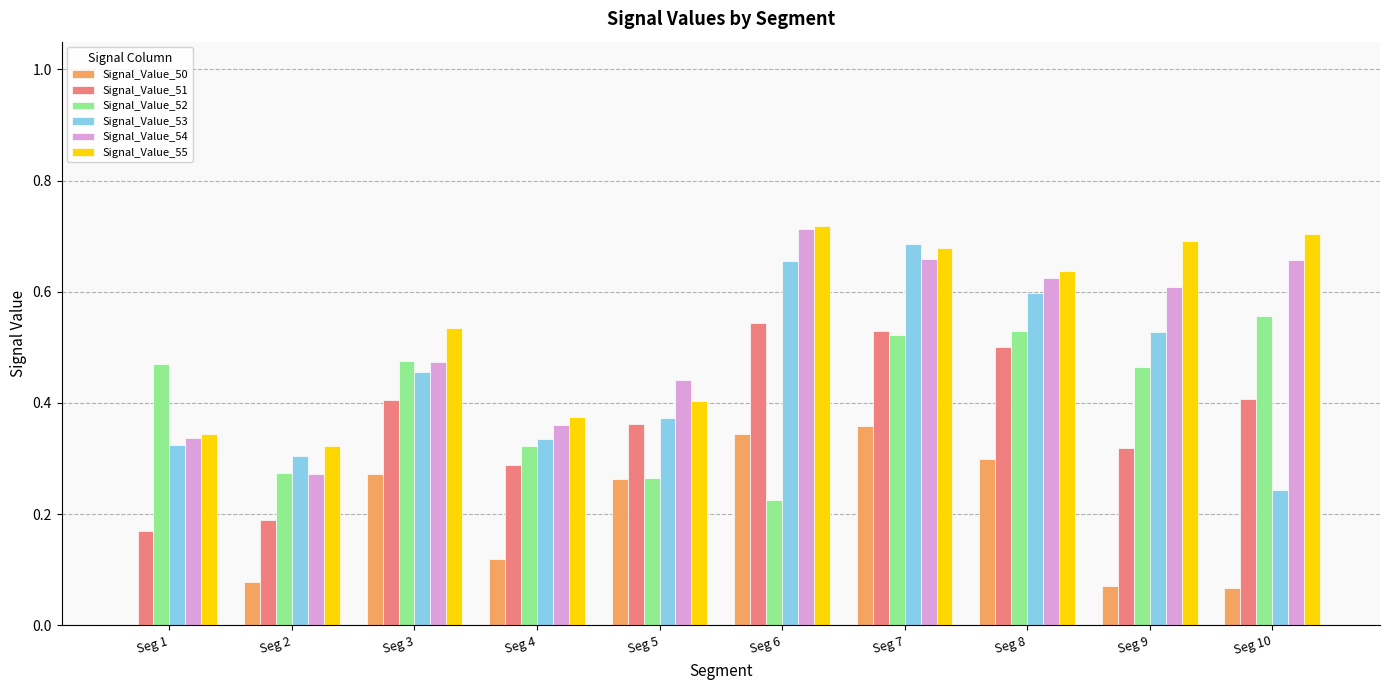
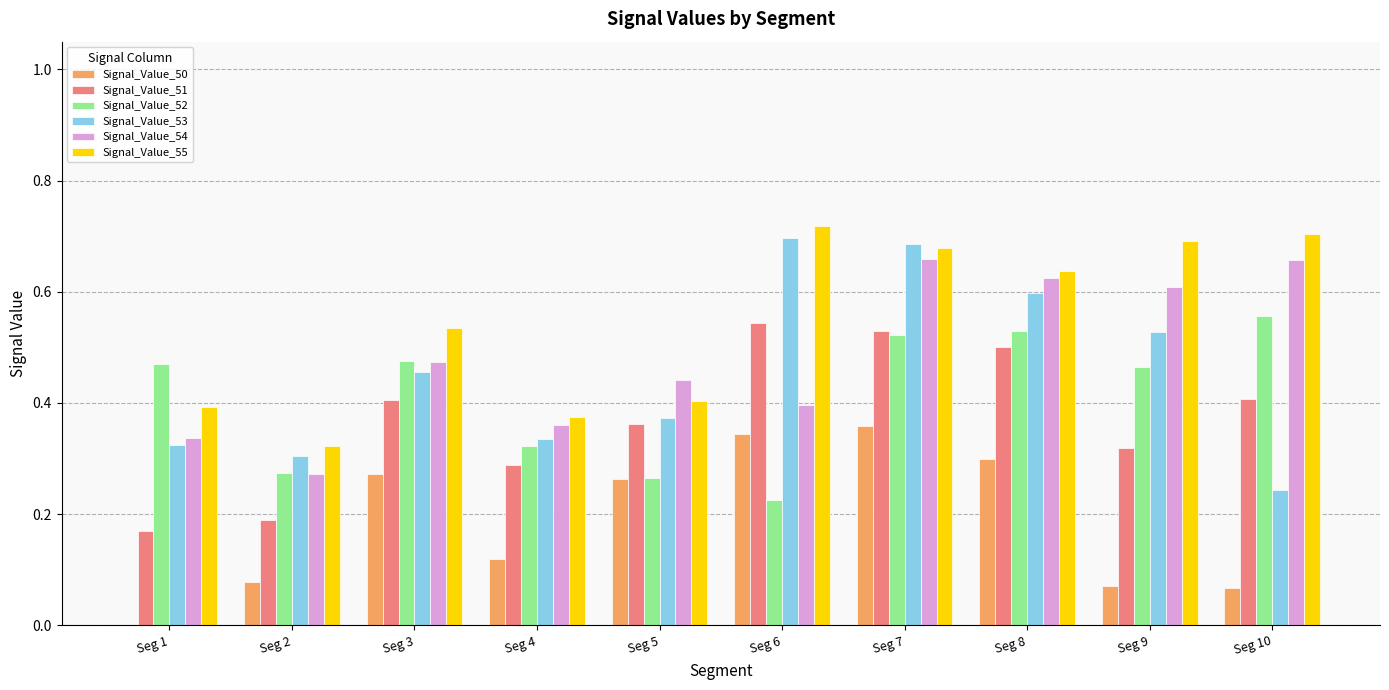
Signal_Value_55, Seg 1: 0.34 -> 0.39
Signal_Value_53, Seg 6: 0.65 -> 0.70
Signal_Value_54, Seg 6: 0.71 -> 0.40
